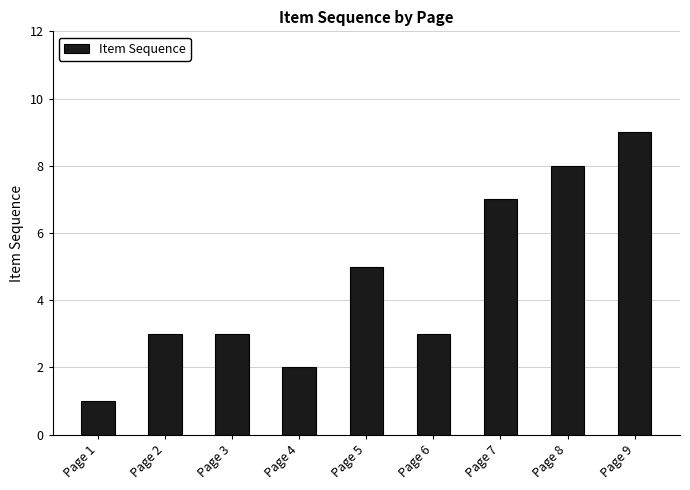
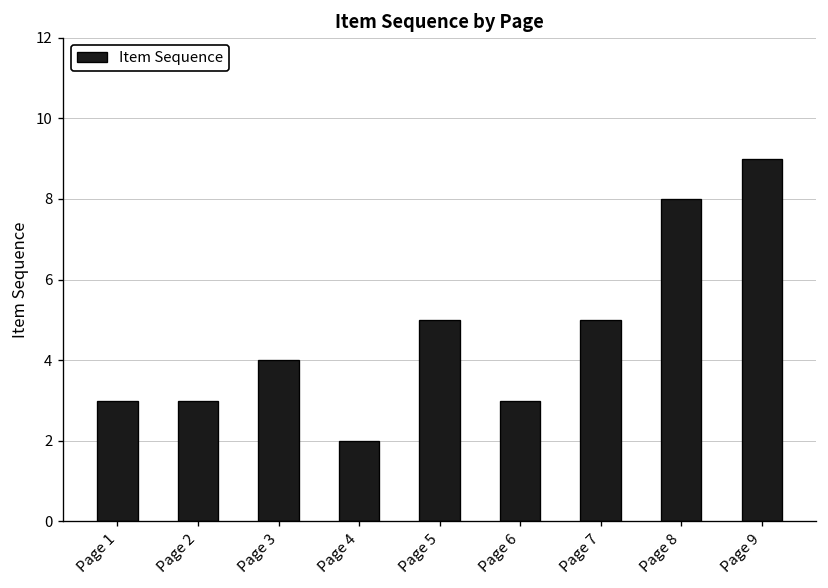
Page 1: 1 -> 3
Page 3: 3 -> 4
Page 7: 7 -> 5
